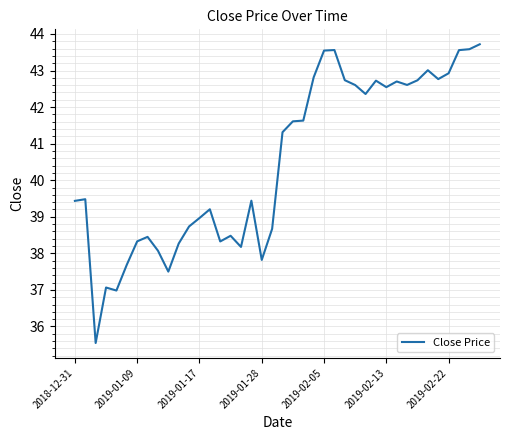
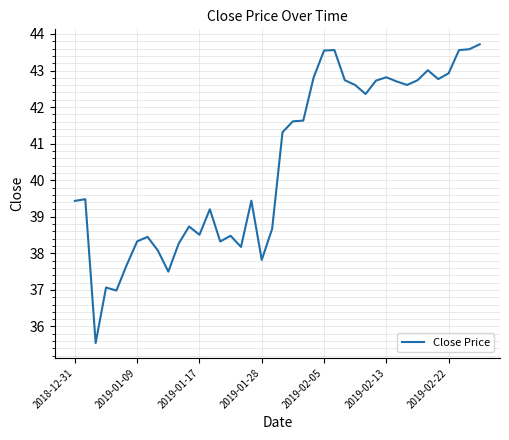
2019-01-17: 39.0 -> 38.5
2019-02-13: 42.5 -> 42.8
